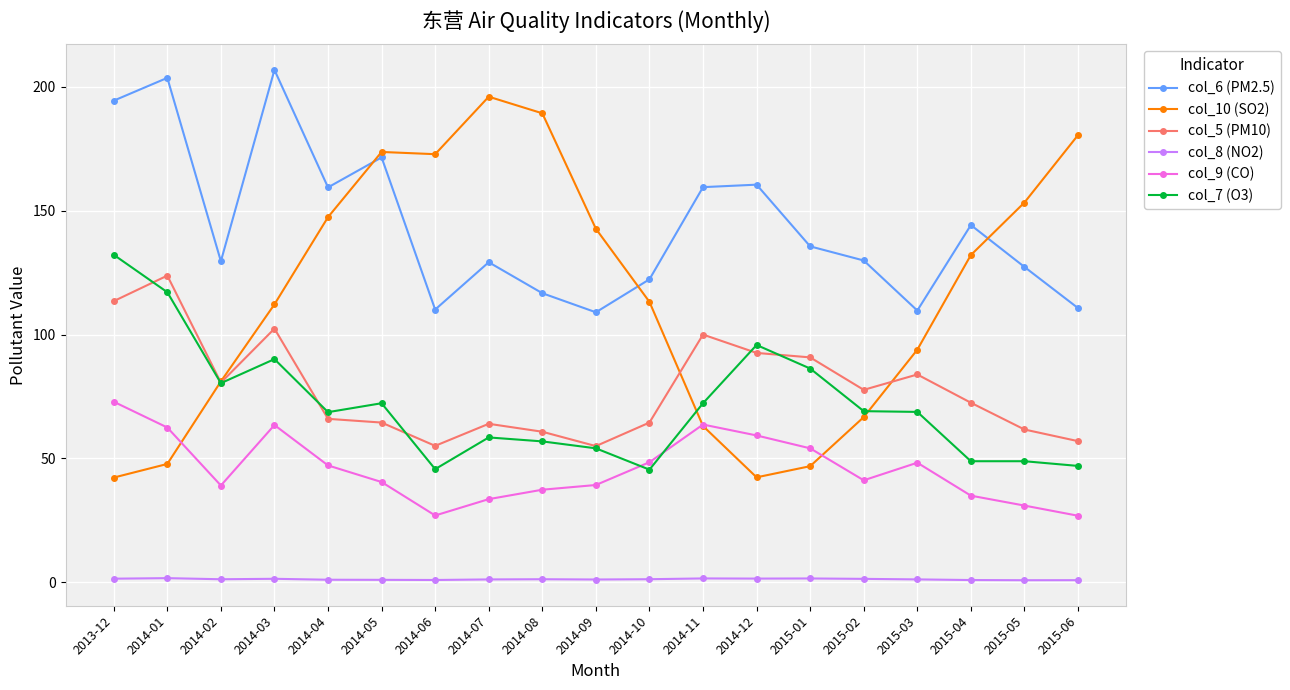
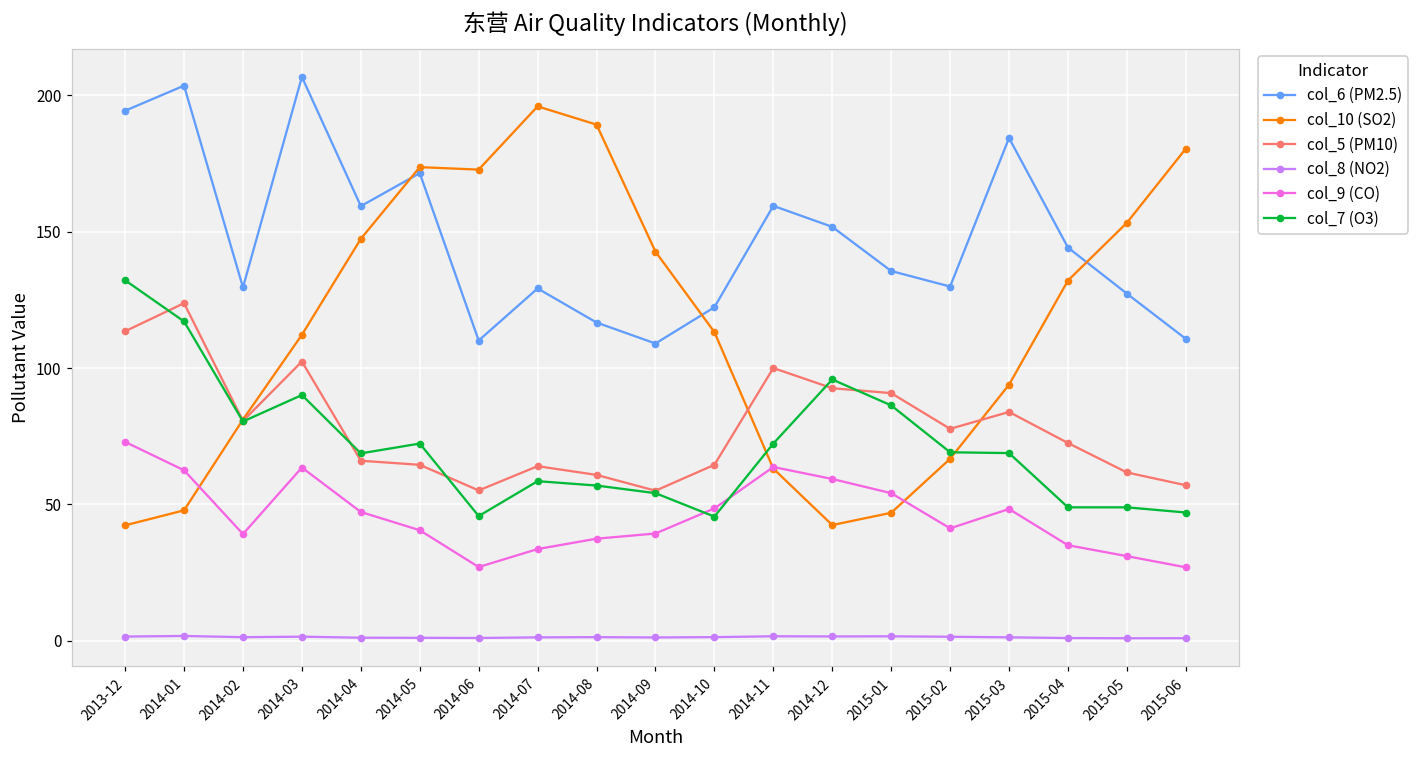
col_6 (PM2.5), 2014-12: 161 -> 152
col_6 (PM2.5), 2015-03: 110 -> 184
